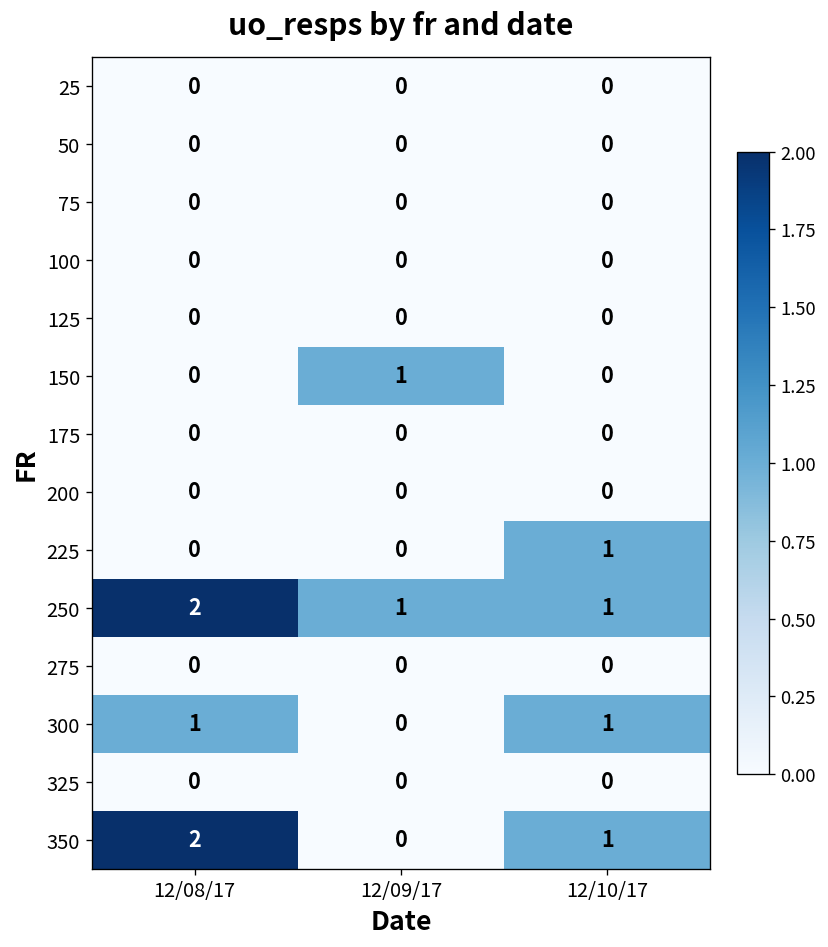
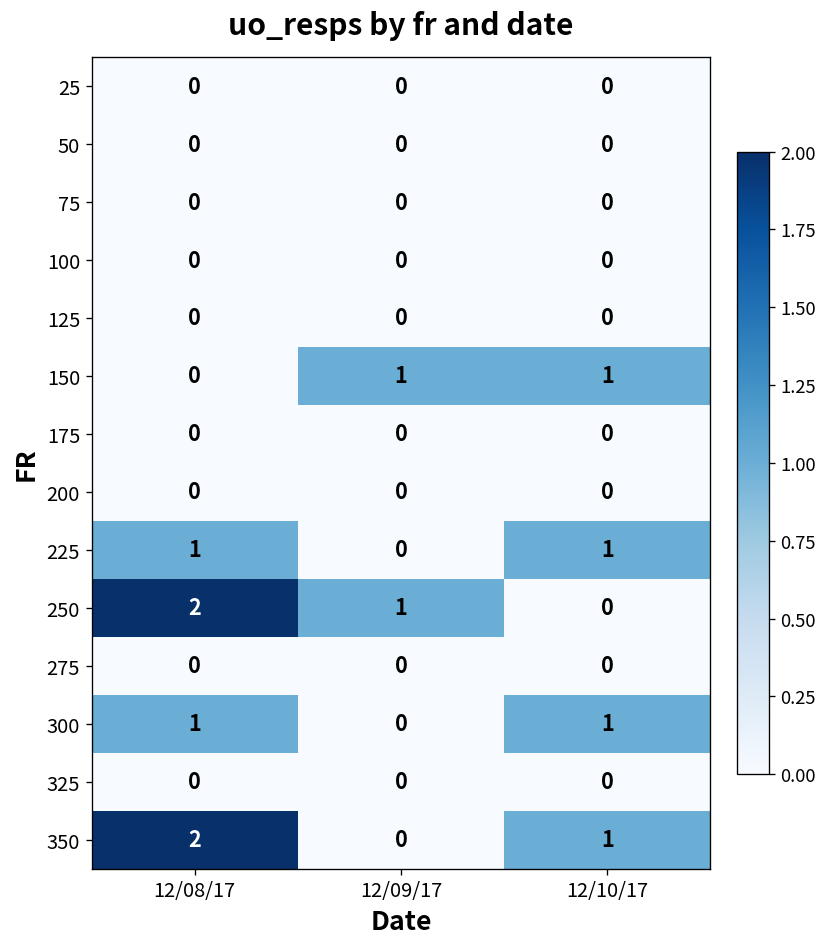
150, 12/10/17: 0 -> 1
225, 12/08/17: 0 -> 1
250, 12/10/17: 1 -> 0
